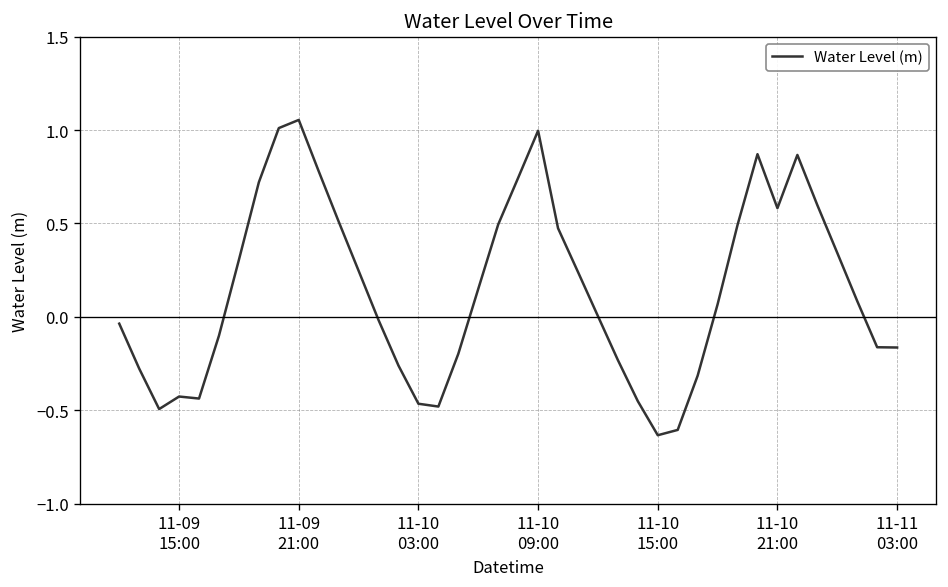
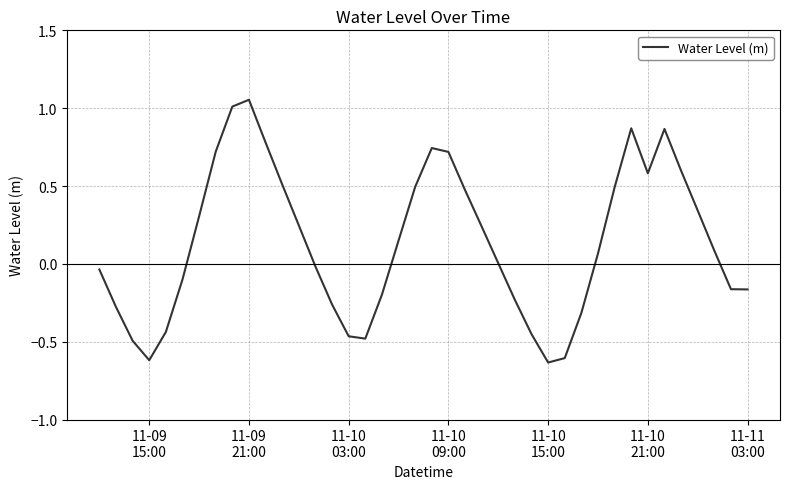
11-09 15:00: -0.43 -> -0.62
11-10 09:00: 1.00 -> 0.72
